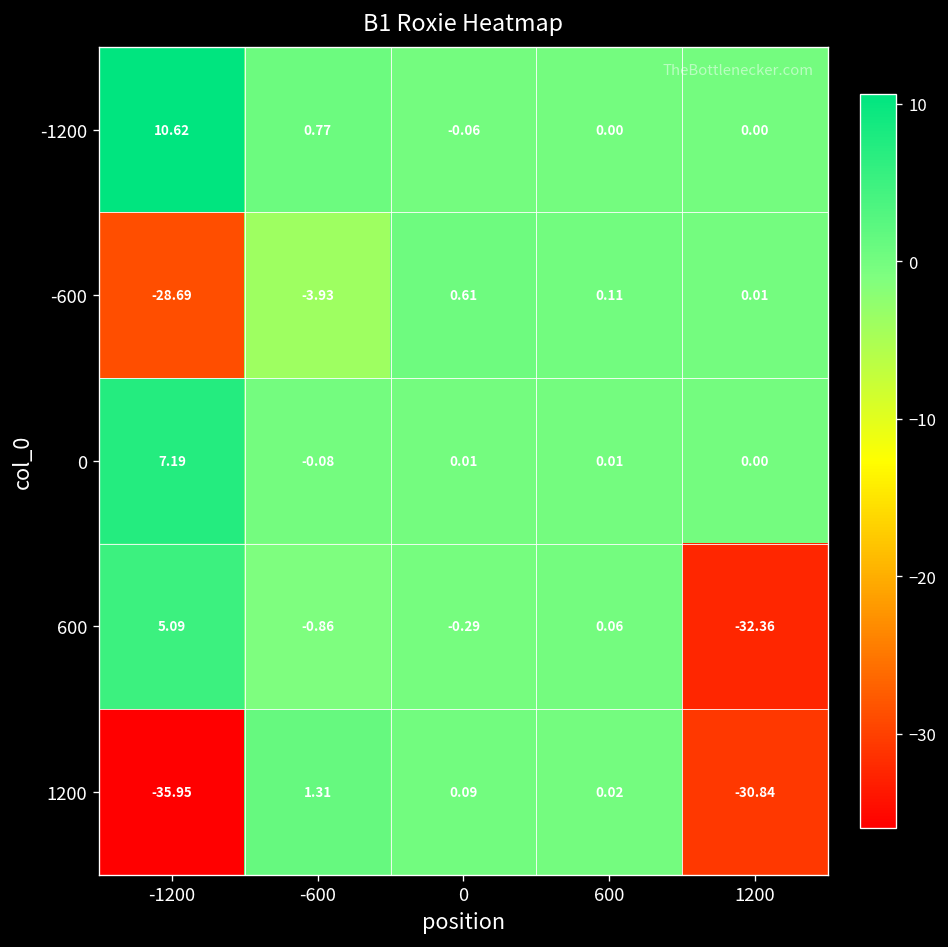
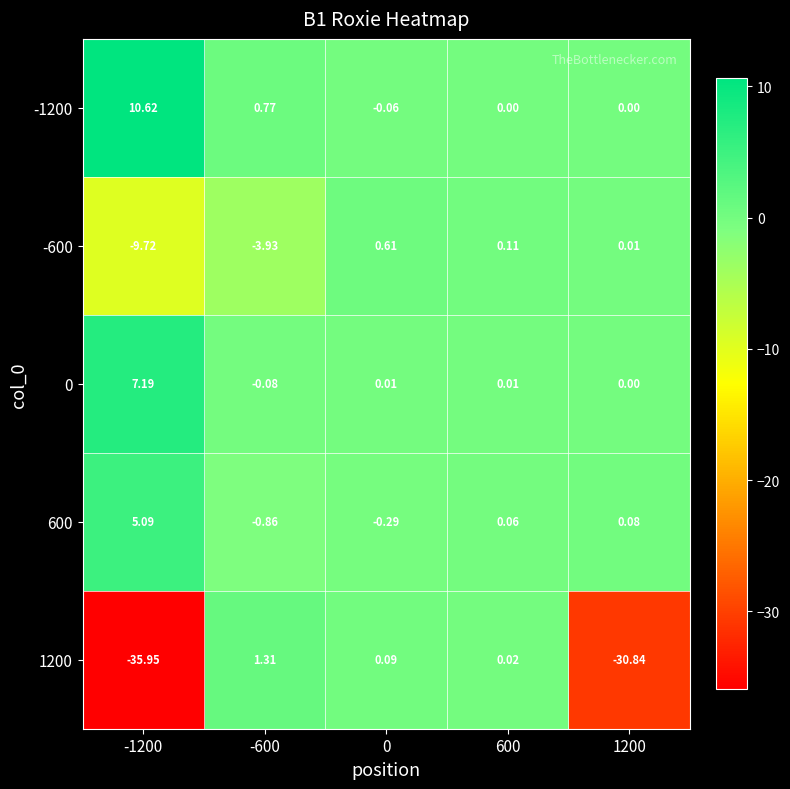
-600, -1200: -28.69 -> -9.72
600, 1200: -32.36 -> 0.08
